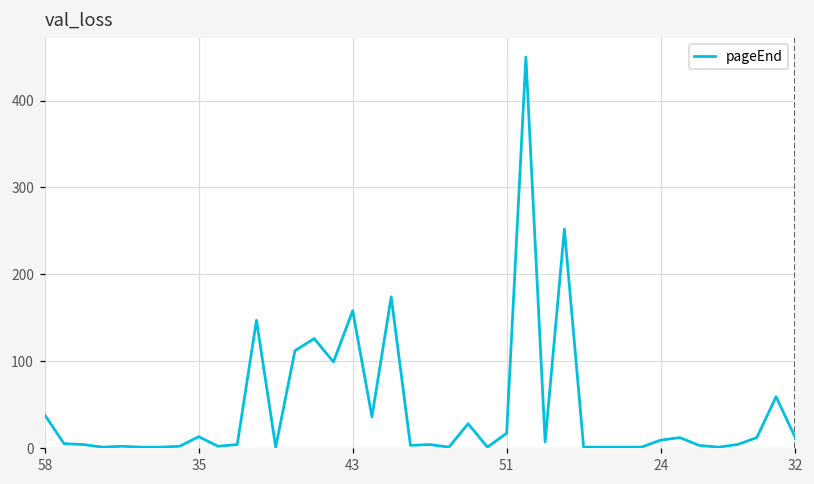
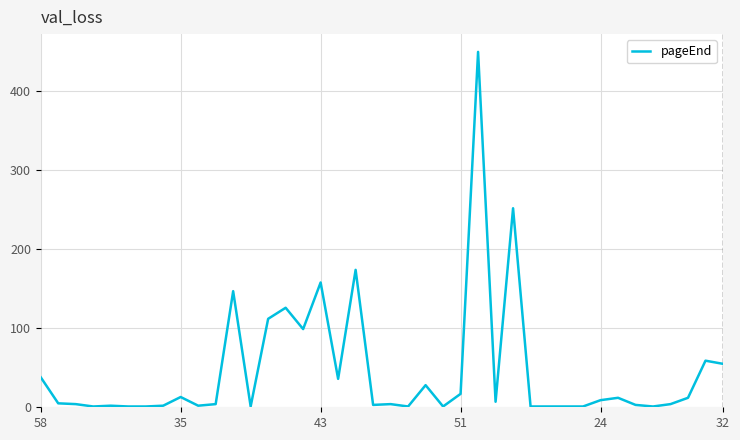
32: 10 -> 60
